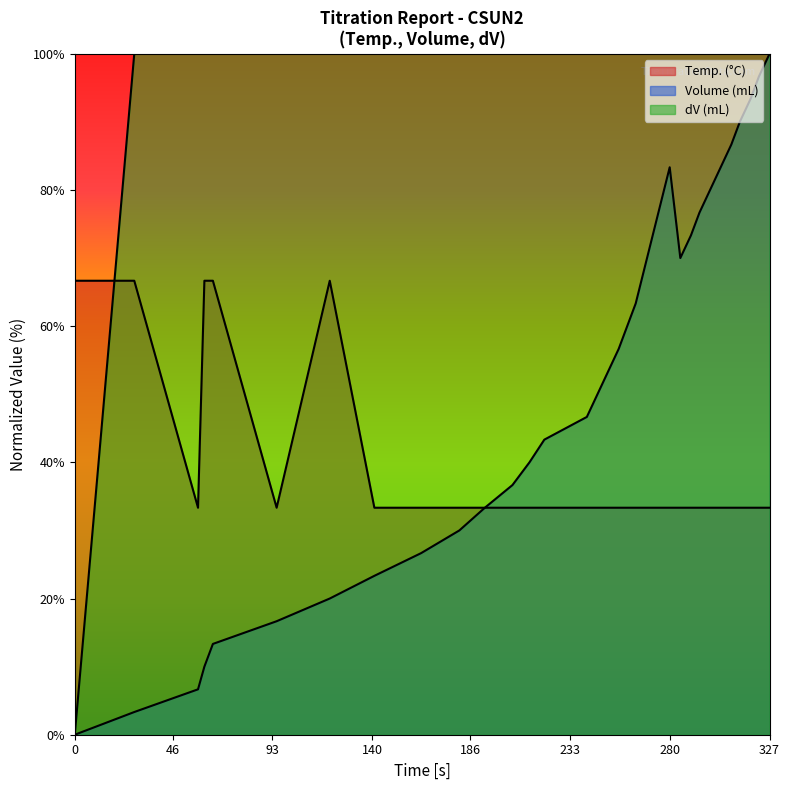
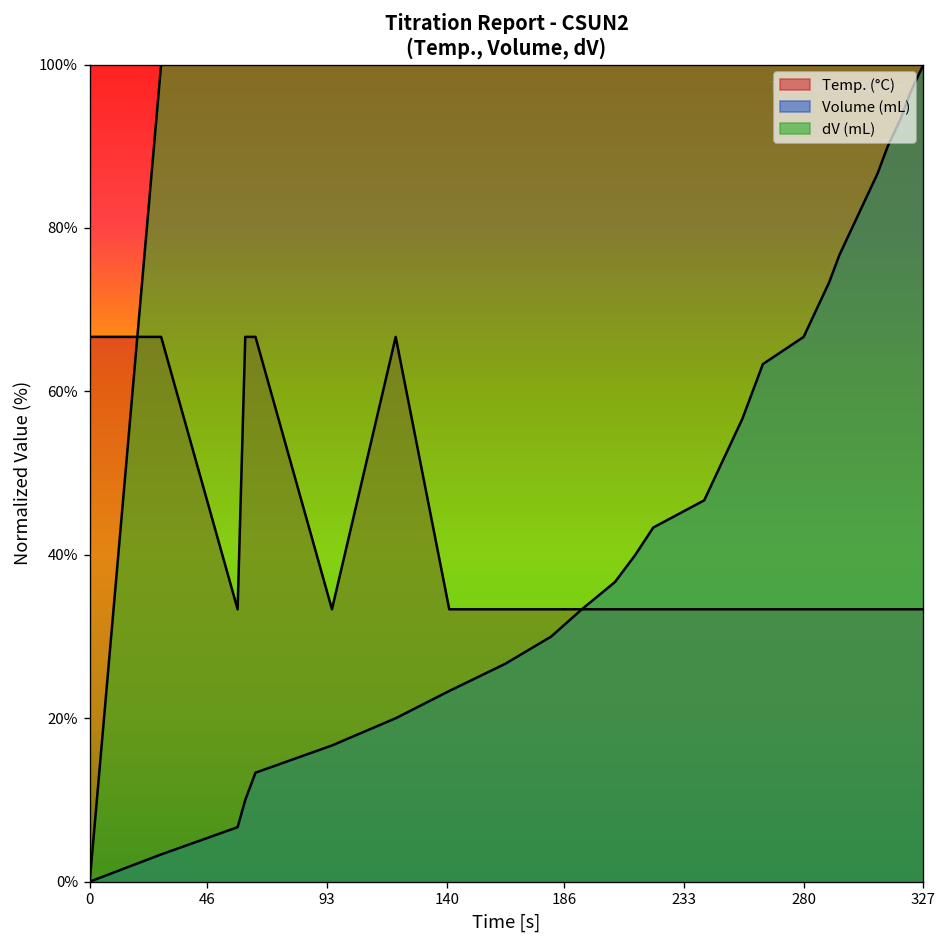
Volume (mL), 280: 83% -> 67%
